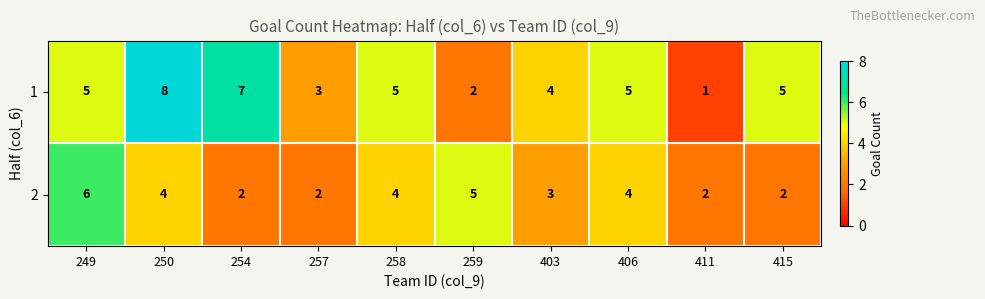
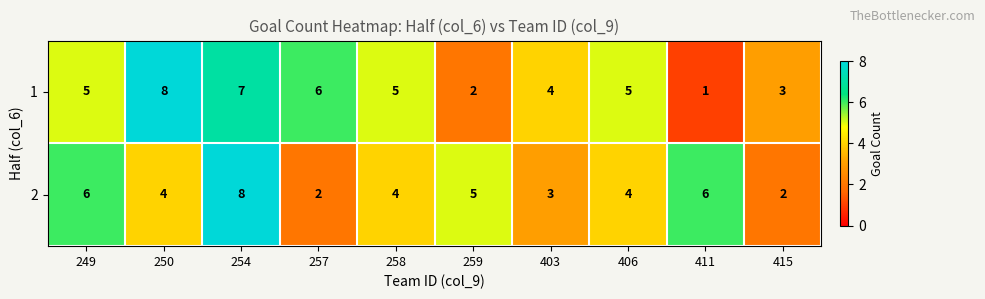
1, 257: 3 -> 6
1, 415: 5 -> 3
2, 254: 2 -> 8
2, 411: 2 -> 6
